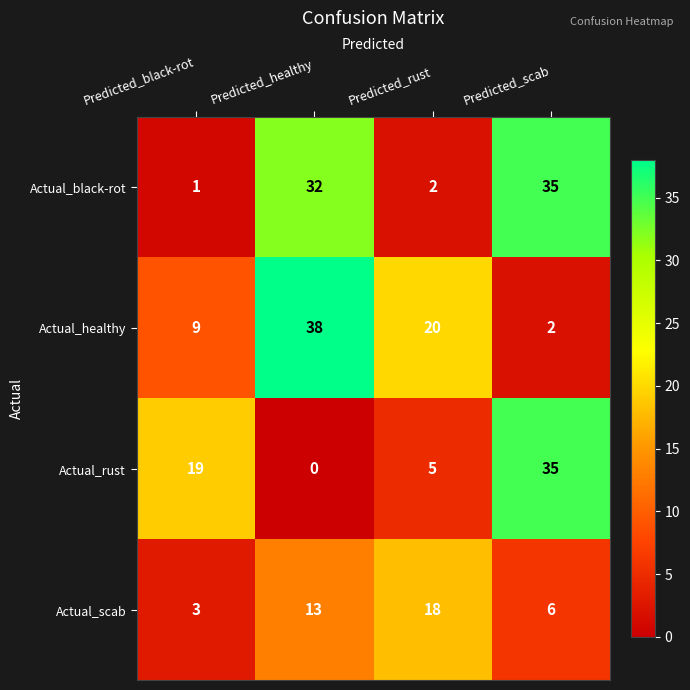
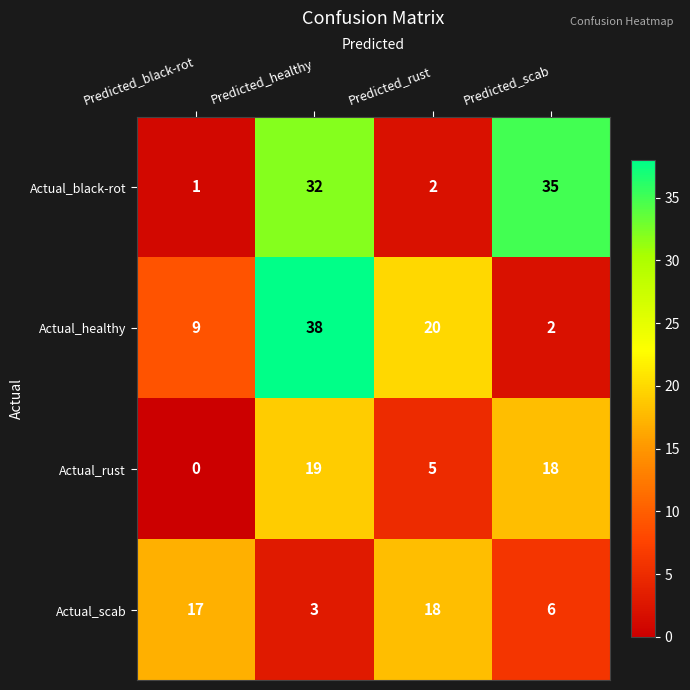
Actual_rust, Predicted_black-rot: 19 -> 0
Actual_rust, Predicted_healthy: 0 -> 19
Actual_rust, Predicted_scab: 35 -> 18
Actual_scab, Predicted_black-rot: 3 -> 17
Actual_scab, Predicted_healthy: 13 -> 3
